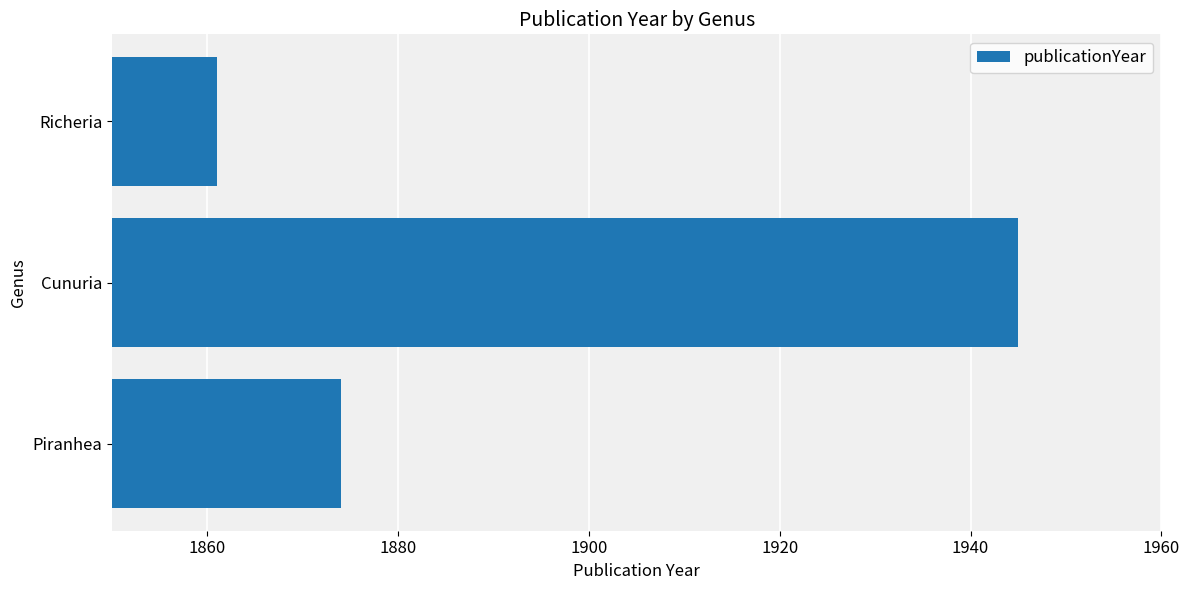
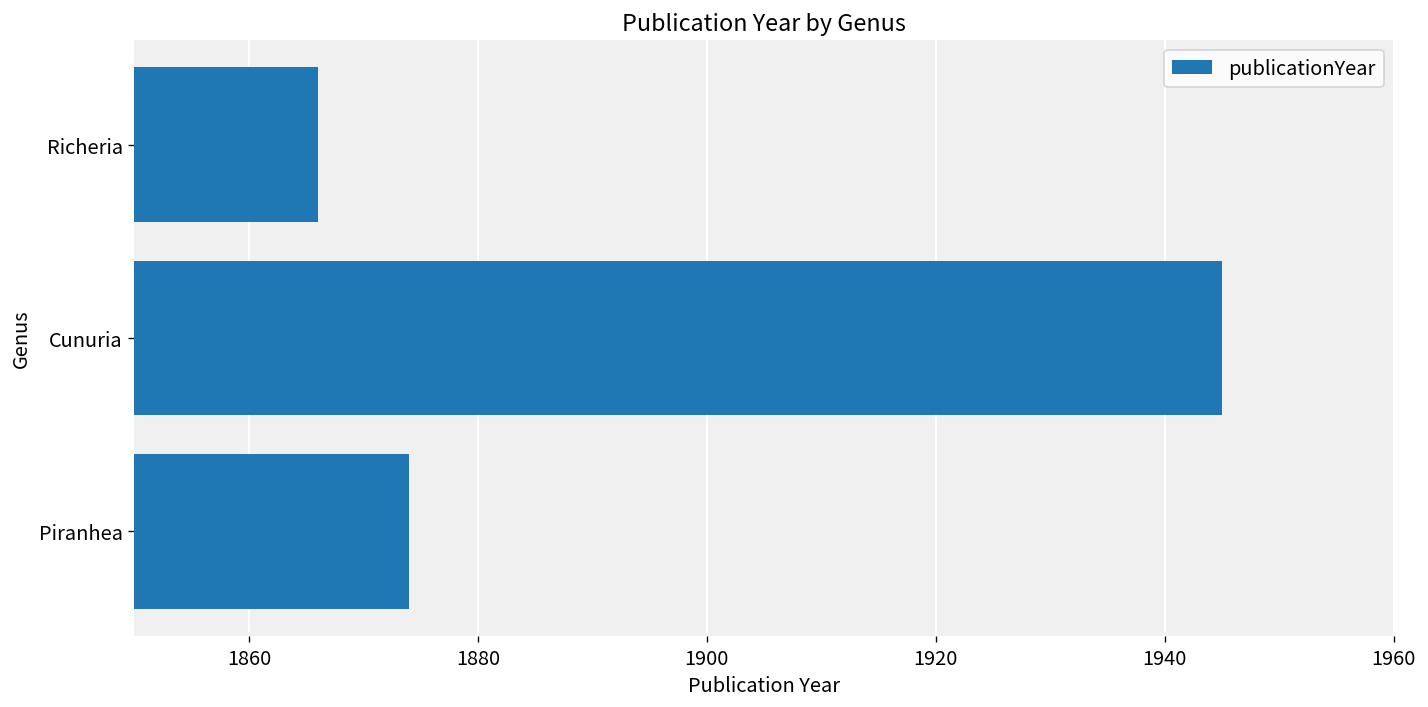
Richeria: 1861 -> 1866
